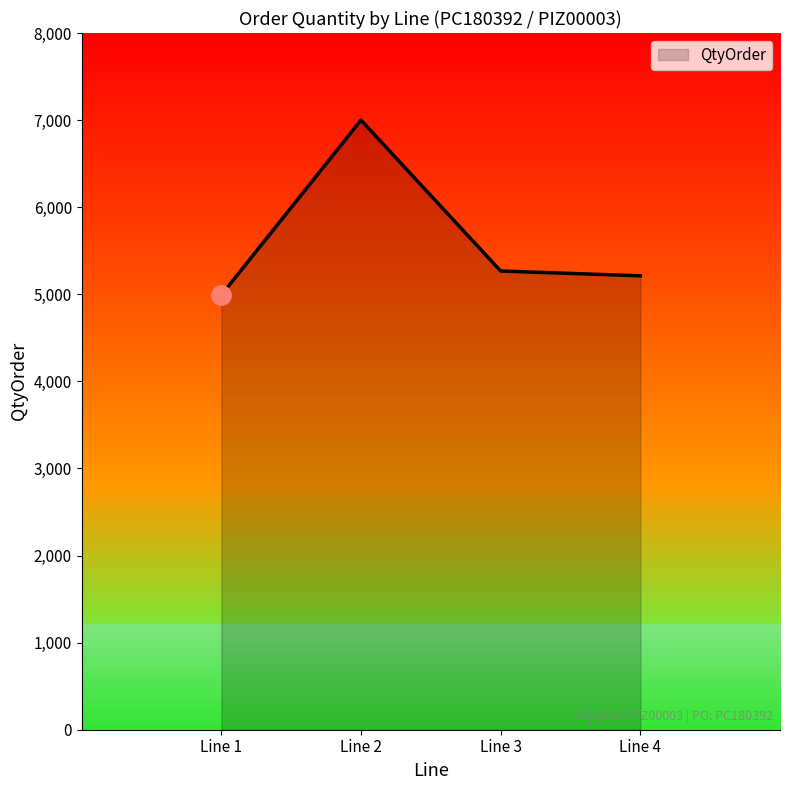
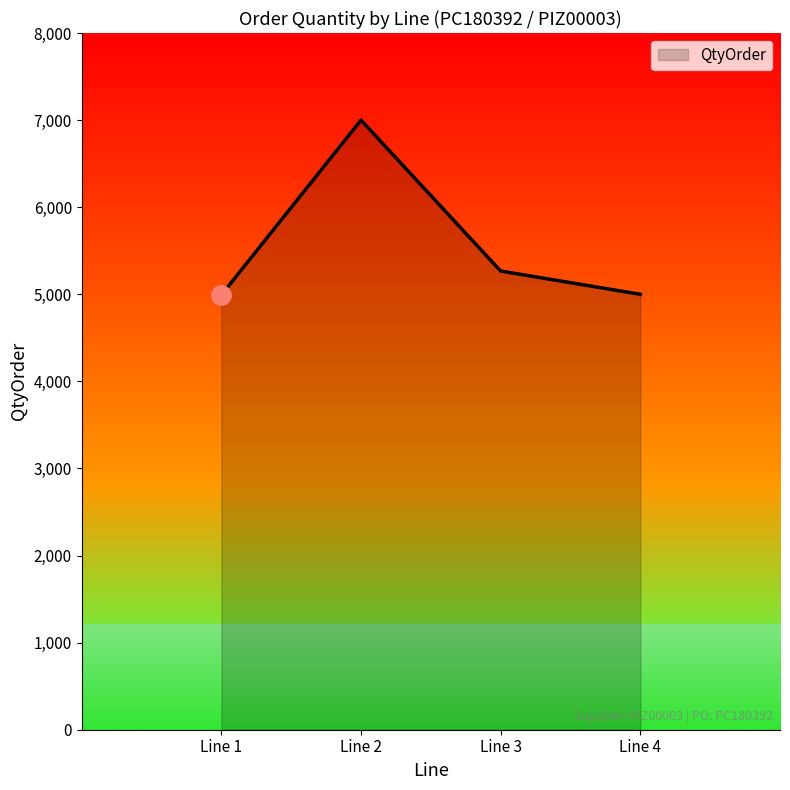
QtyOrder, Line 4: 5,200 -> 5,000
